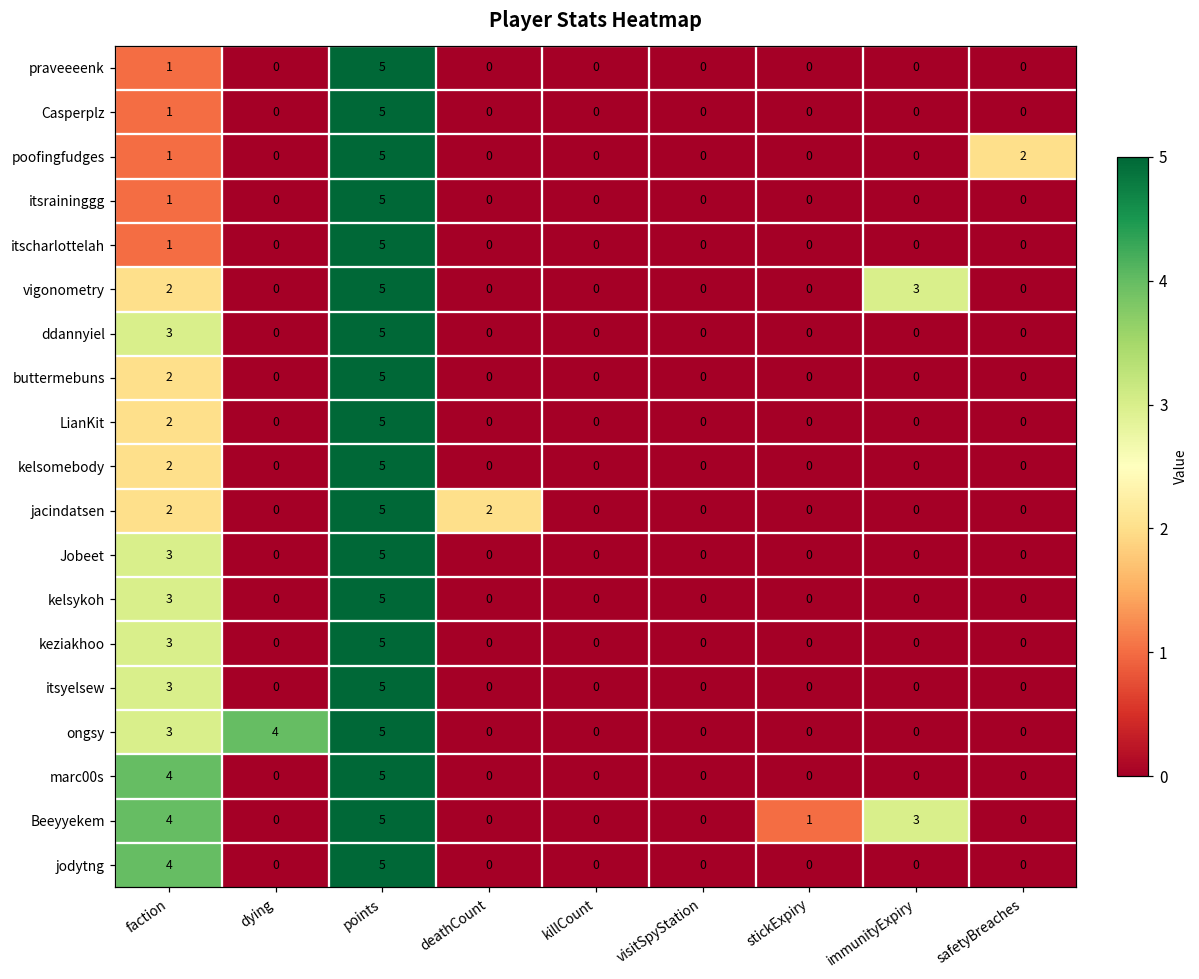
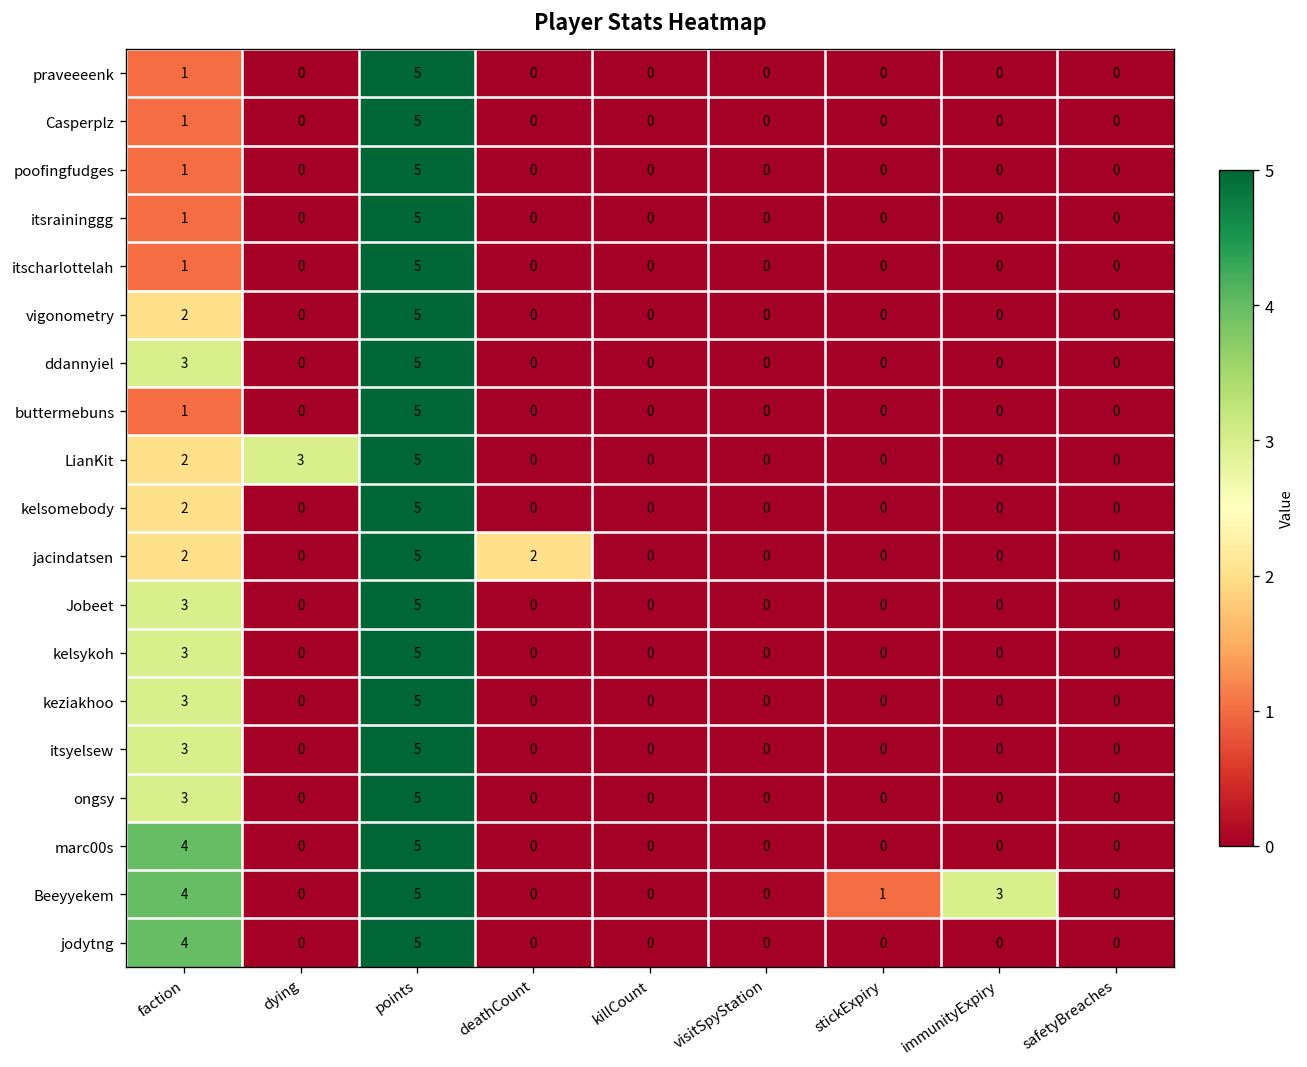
poofingfudges, safetyBreaches: 2 -> 0
vigonometry, immunityExpiry: 3 -> 0
buttermebuns, faction: 2 -> 1
LianKit, dying: 0 -> 3
ongsy, dying: 4 -> 0
